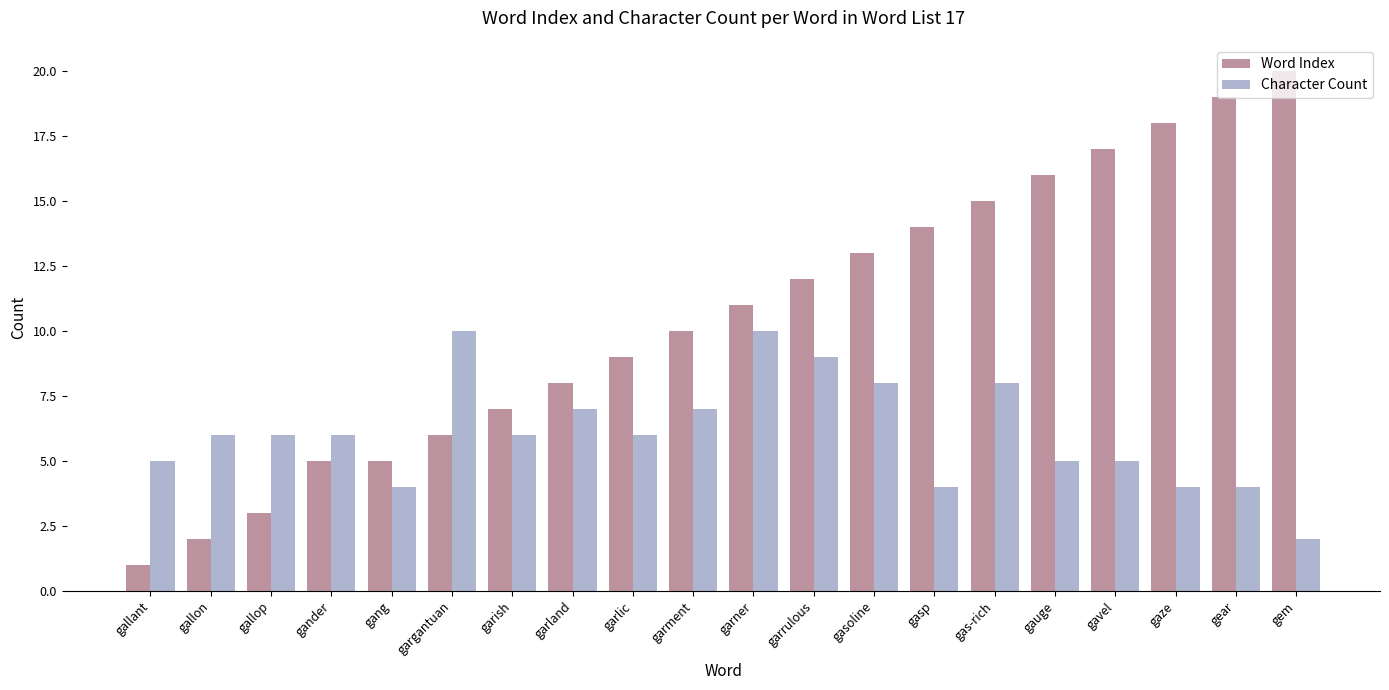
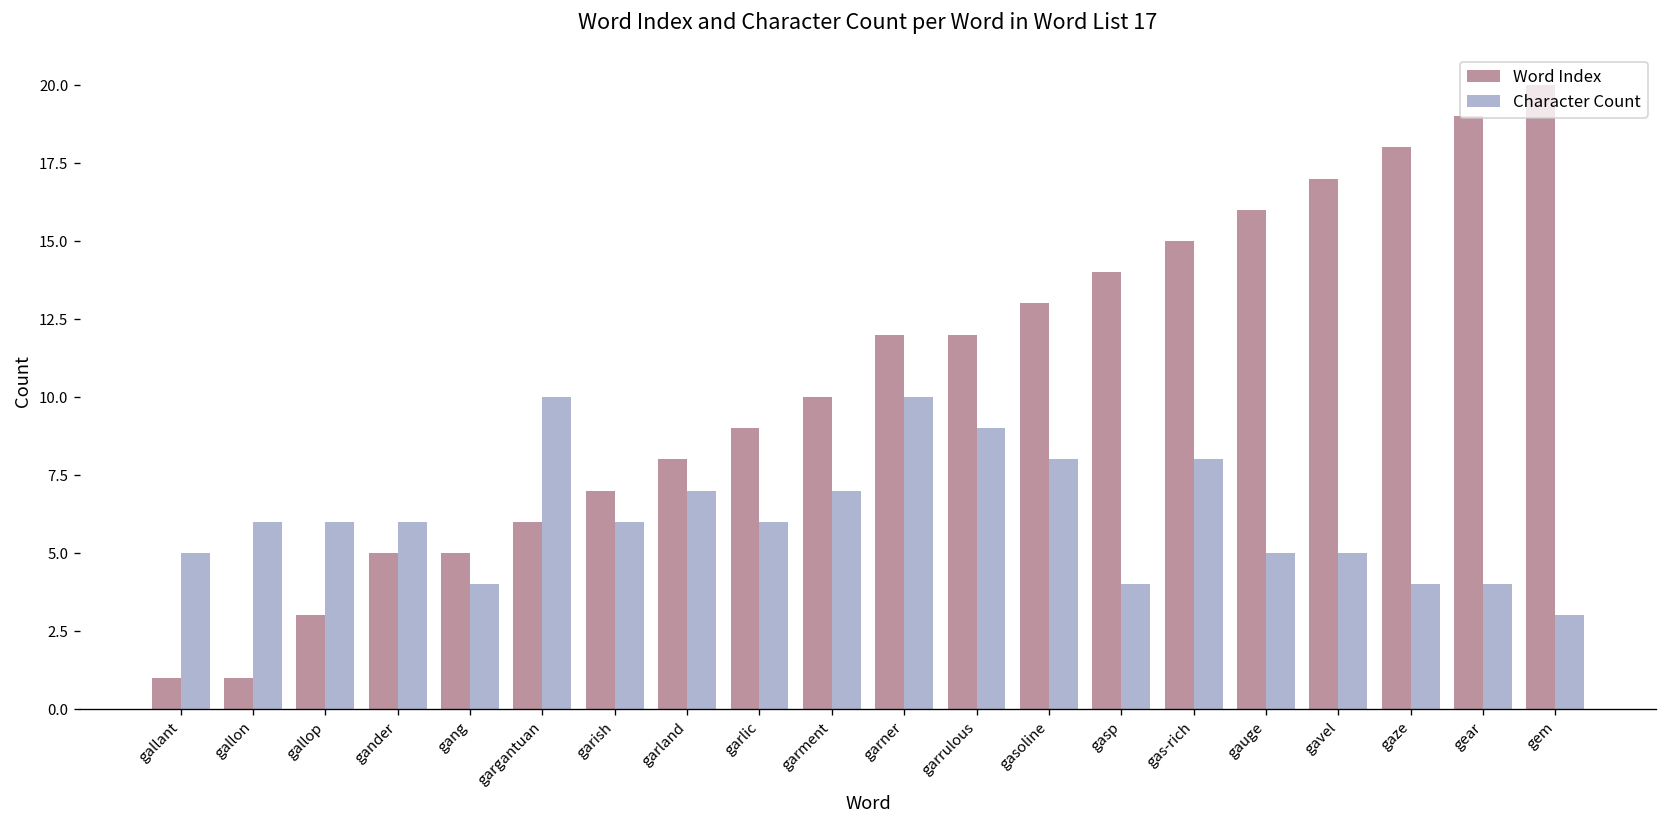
Word Index, gallon: 2 -> 1
Word Index, garner: 11 -> 12
Character Count, gem: 2 -> 3
